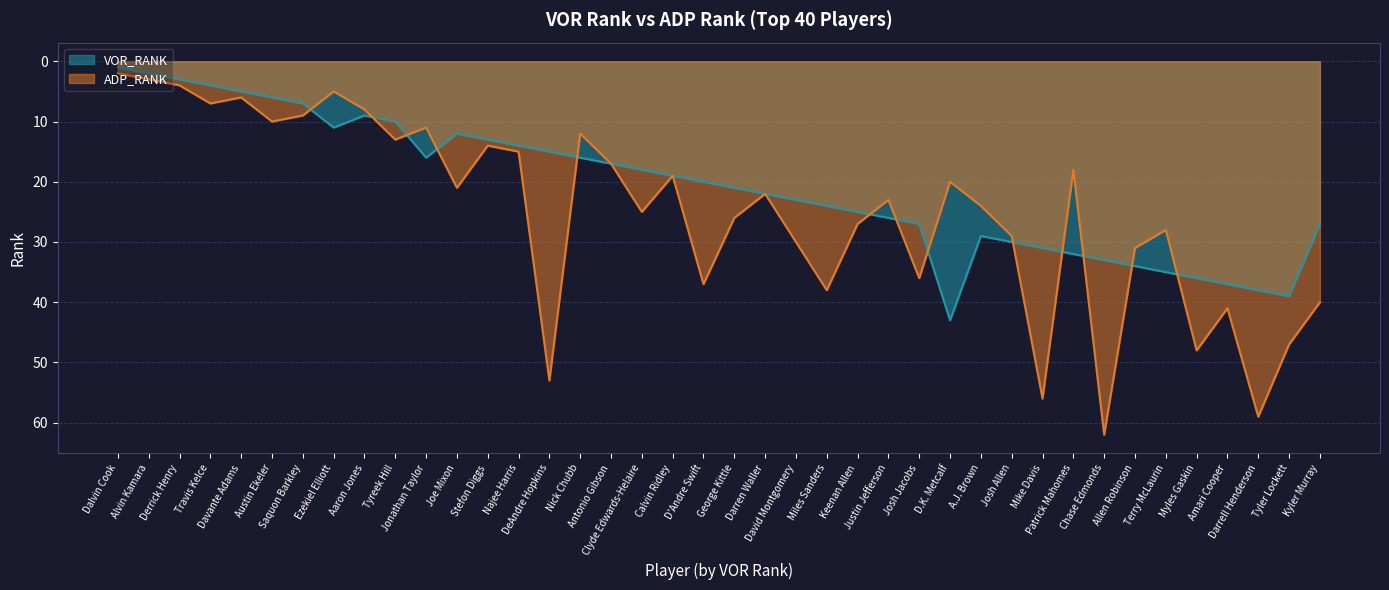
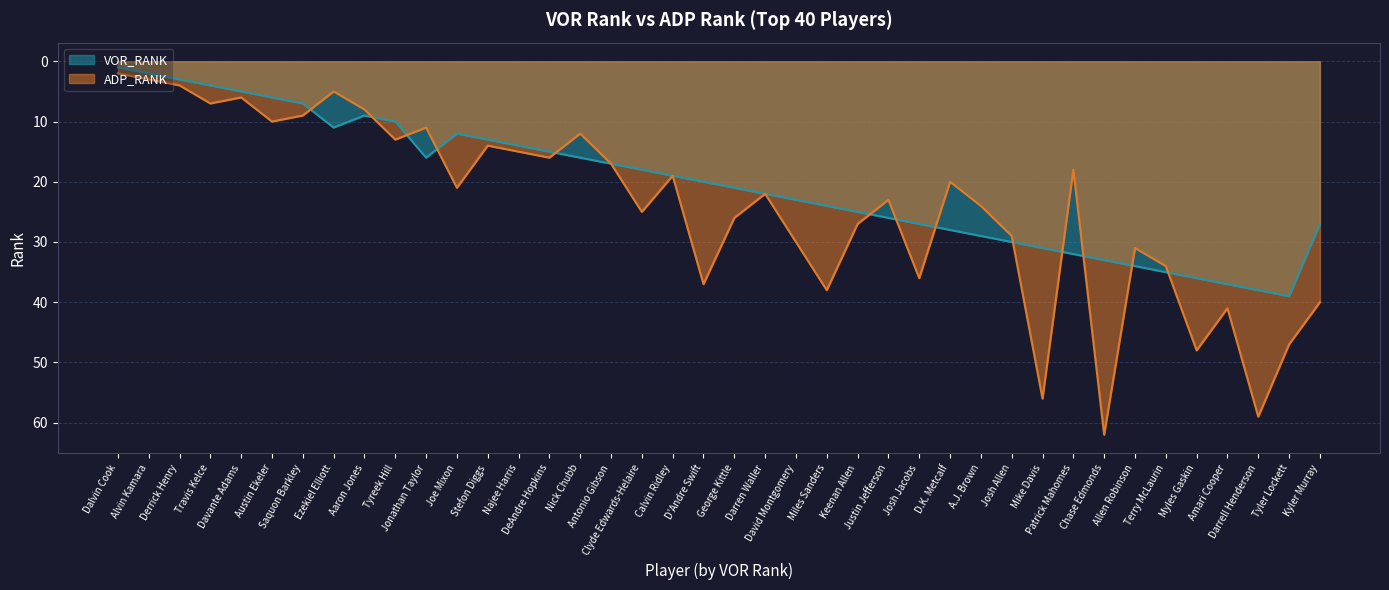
ADP_RANK, DeAndre Hopkins: 53 -> 16
VOR_RANK, D.K. Metcalf: 43 -> 28
ADP_RANK, Terry McLaurin: 28 -> 34
